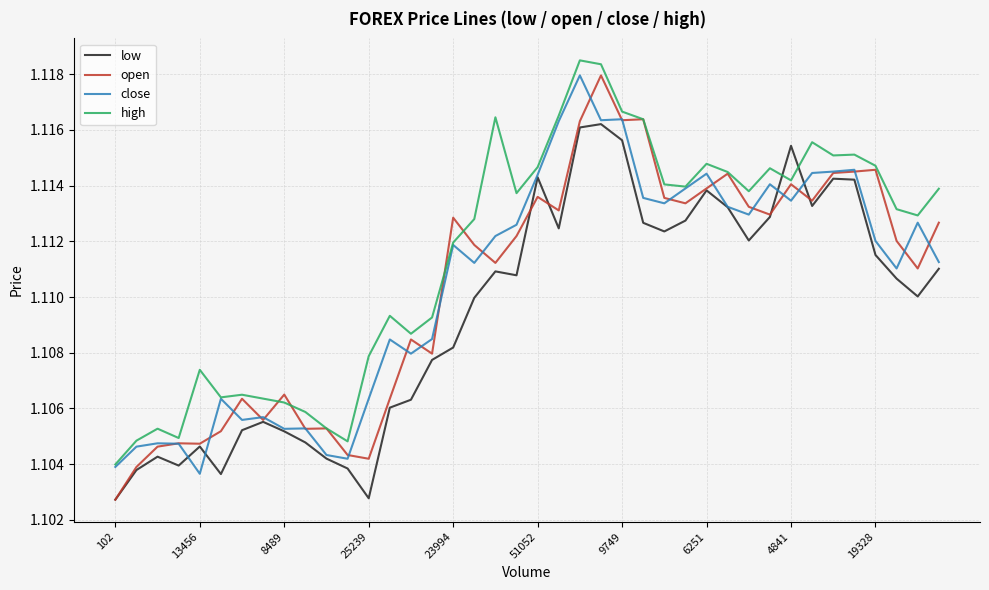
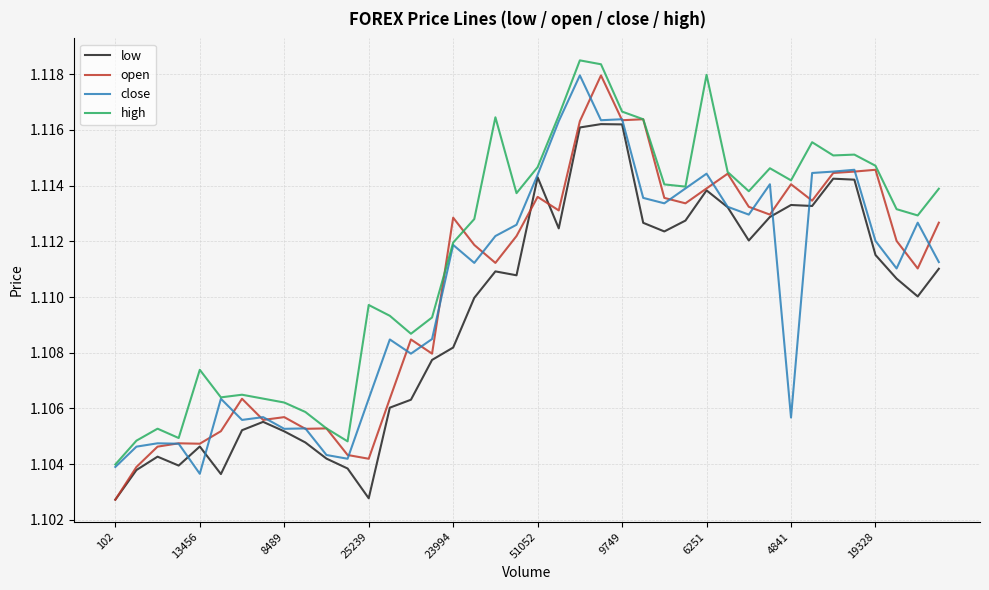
open, 8489: 1.1065 -> 1.1057
high, 25239: 1.1079 -> 1.1097
low, 9749: 1.1156 -> 1.1162
high, 6251: 1.1148 -> 1.1180
low, 4841: 1.1154 -> 1.1133
close, 4841: 1.1135 -> 1.1057
